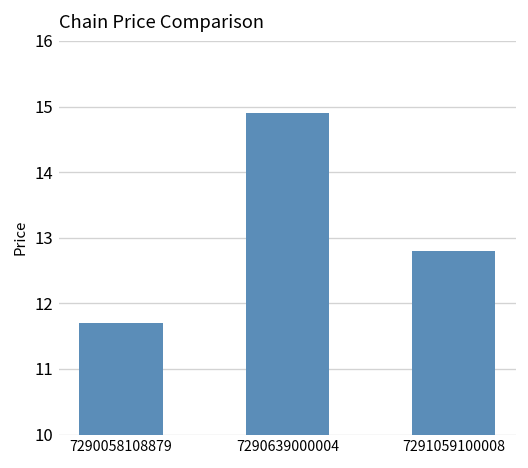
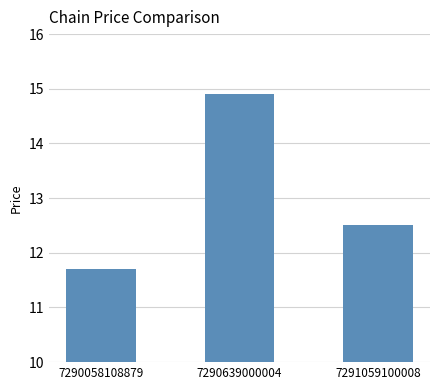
7291059100008: 12.8 -> 12.5
